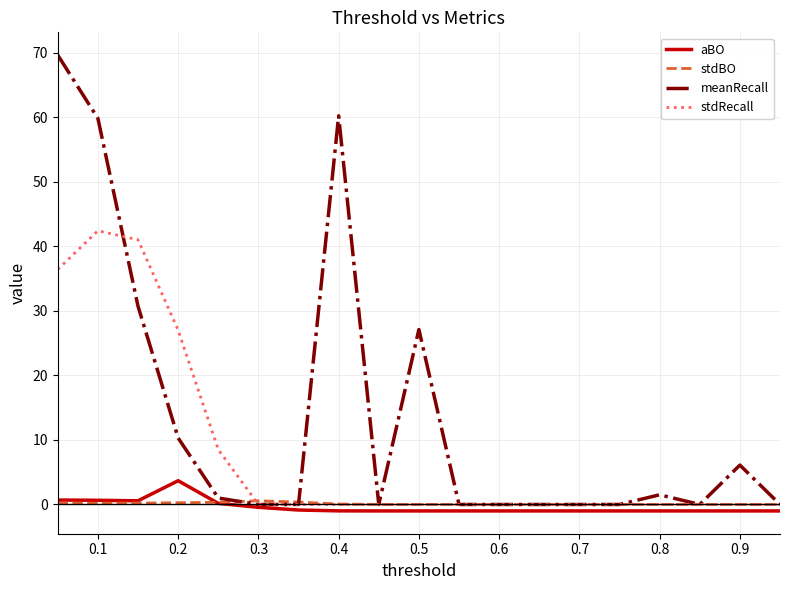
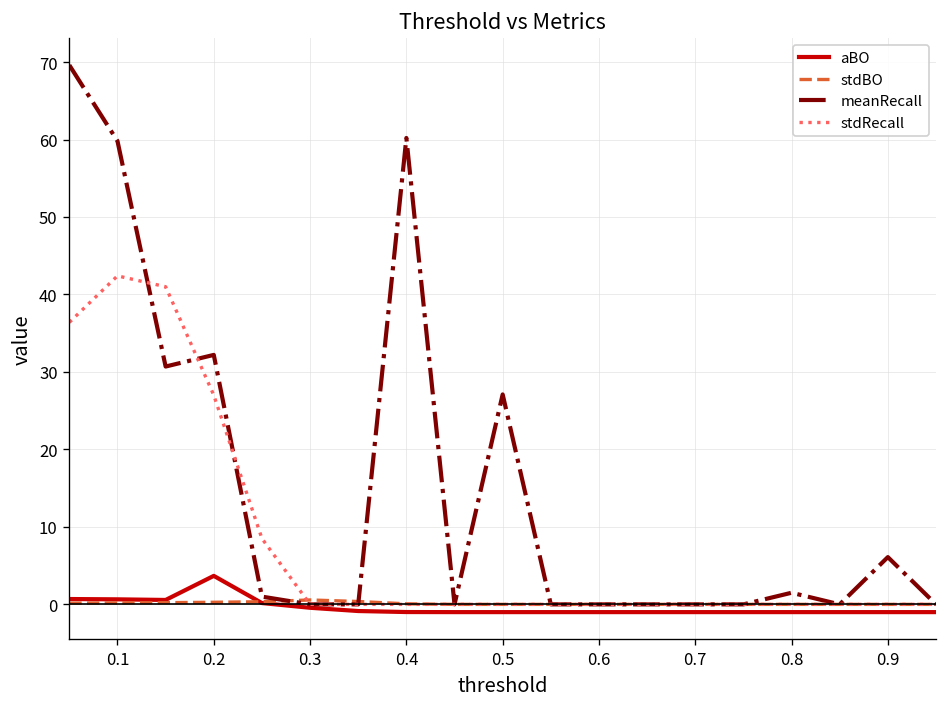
meanRecall, 0.2: 10 -> 32
